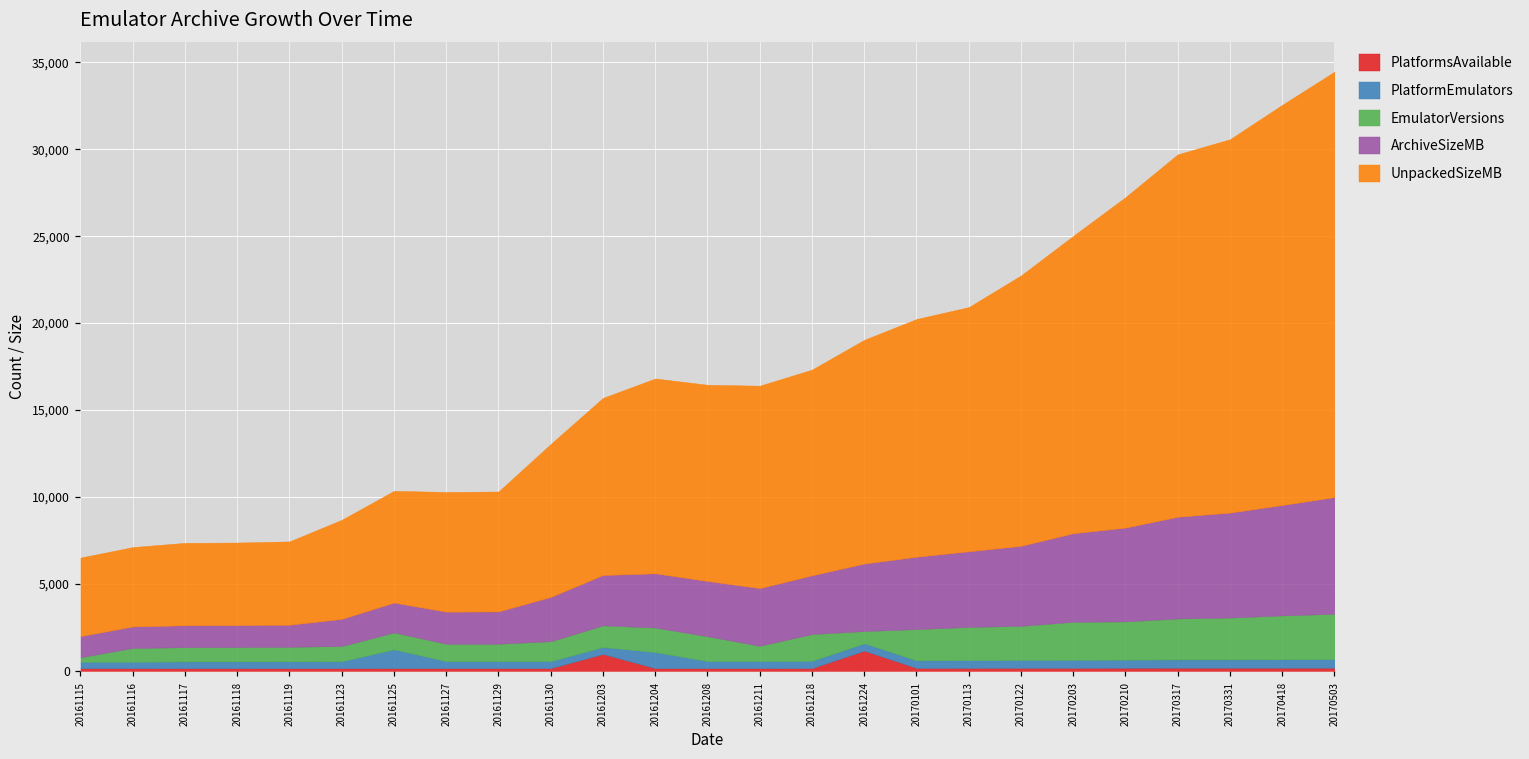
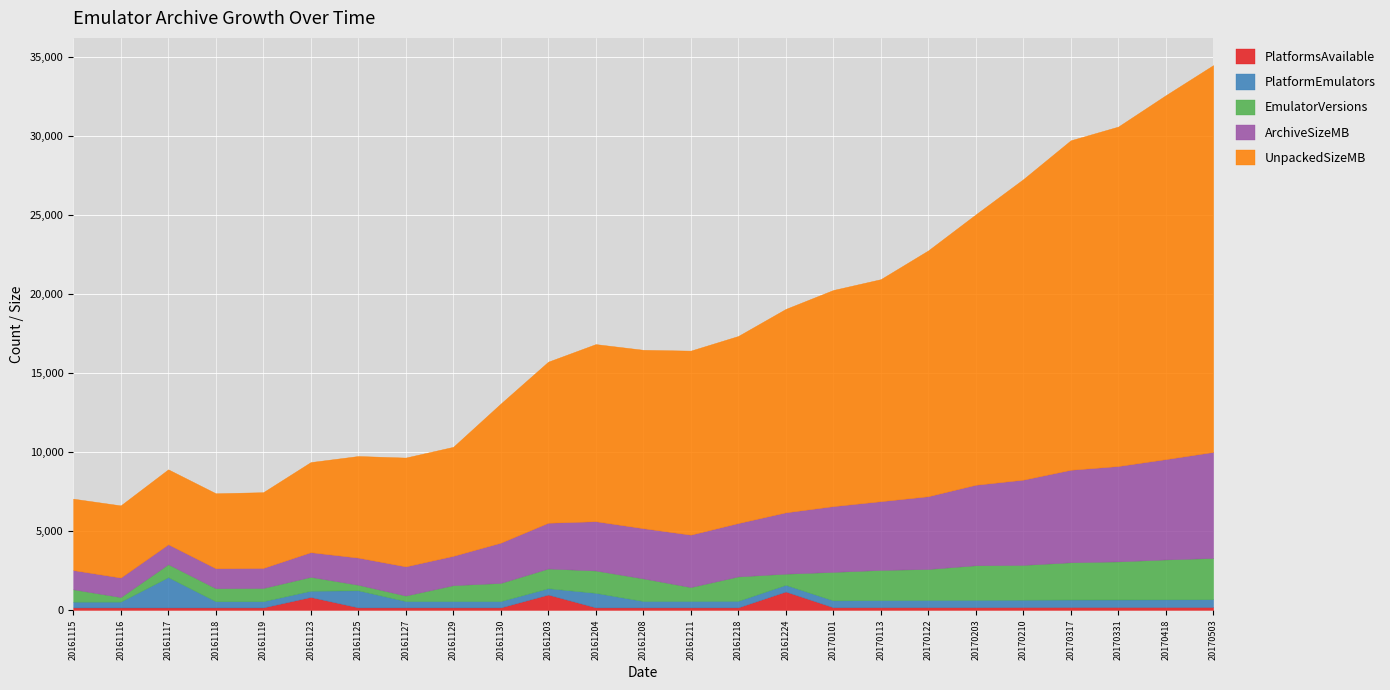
EmulatorVersions, 20161115: 300 -> 800
EmulatorVersions, 20161116: 800 -> 300
PlatformEmulators, 20161117: 400 -> 1,900
PlatformsAvailable, 20161123: 200 -> 800
EmulatorVersions, 20161125: 1,000 -> 400
EmulatorVersions, 20161127: 1,000 -> 400
